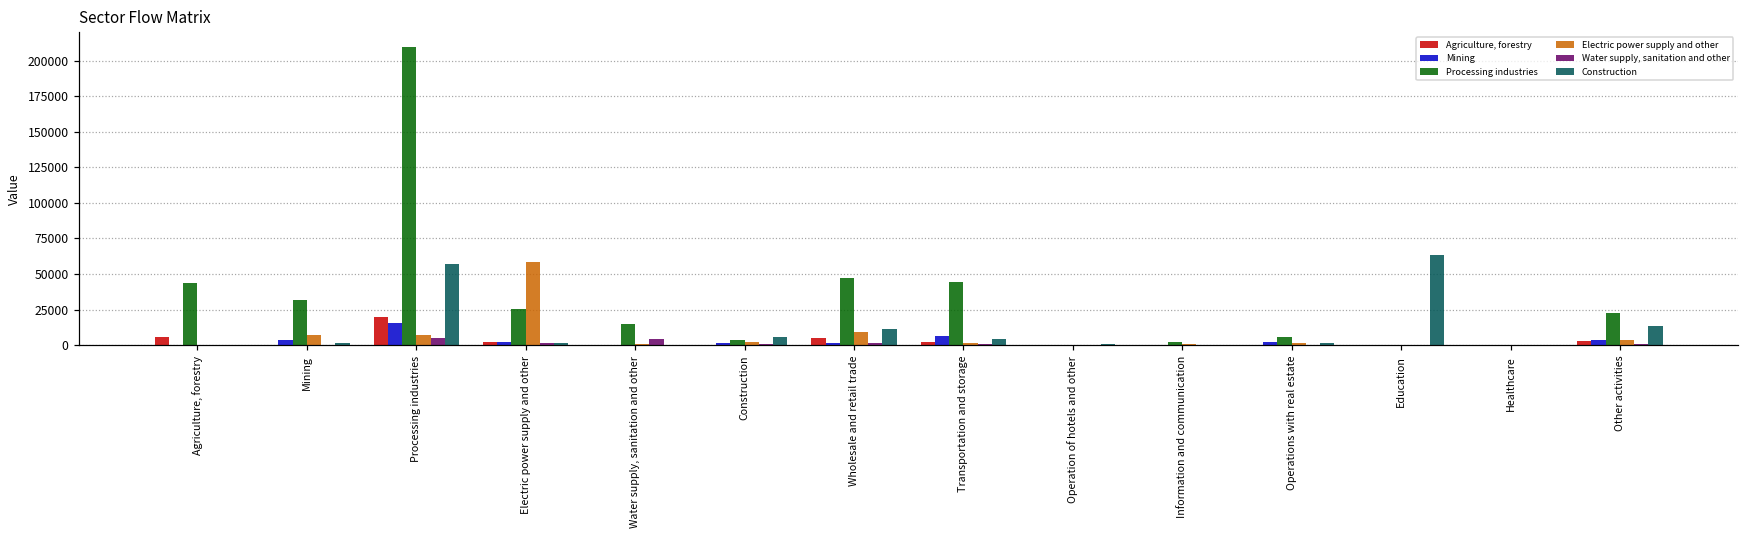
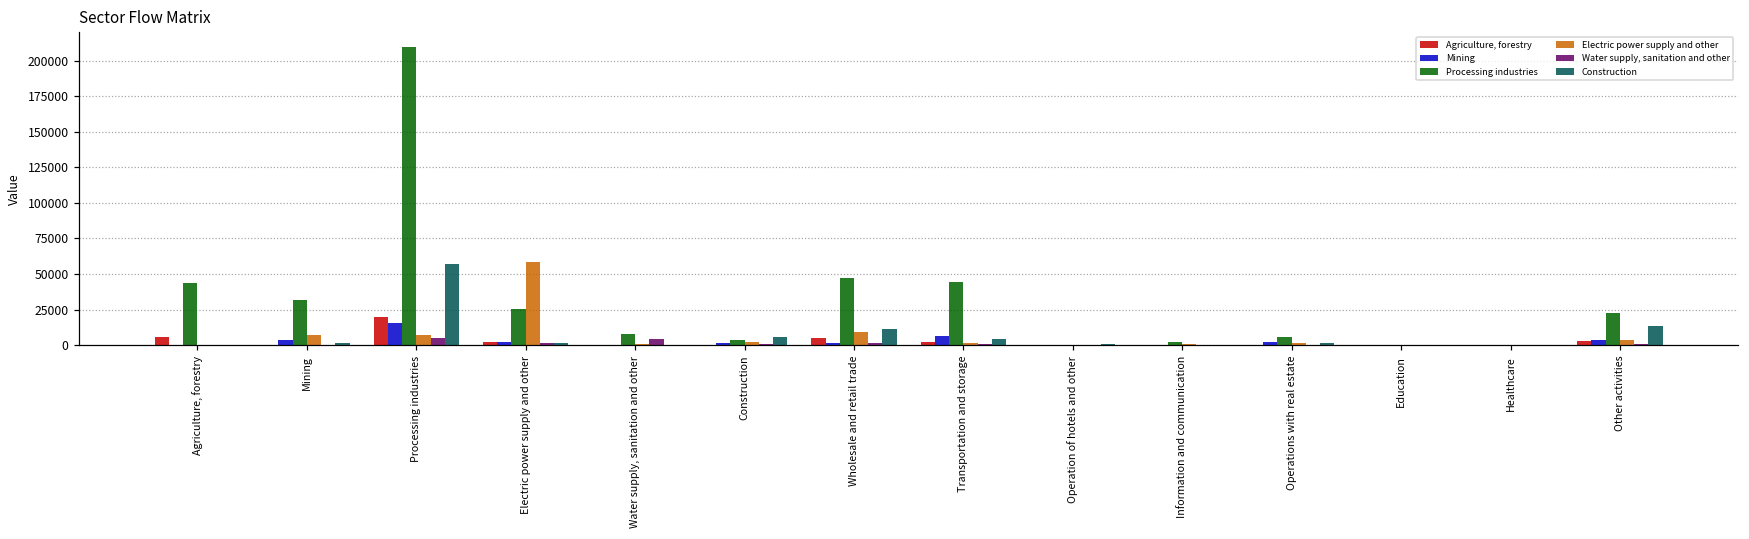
Processing industries, Water supply, sanitation and other: 15000 -> 8000
Construction, Education: 63000 -> 0
